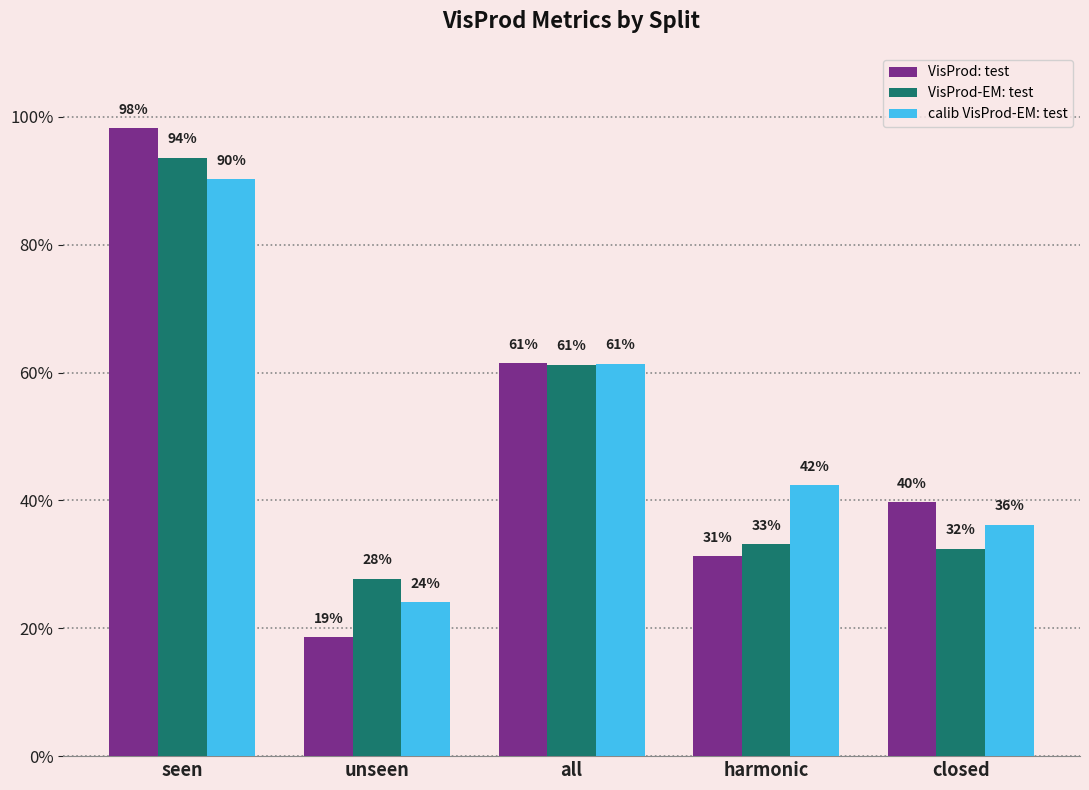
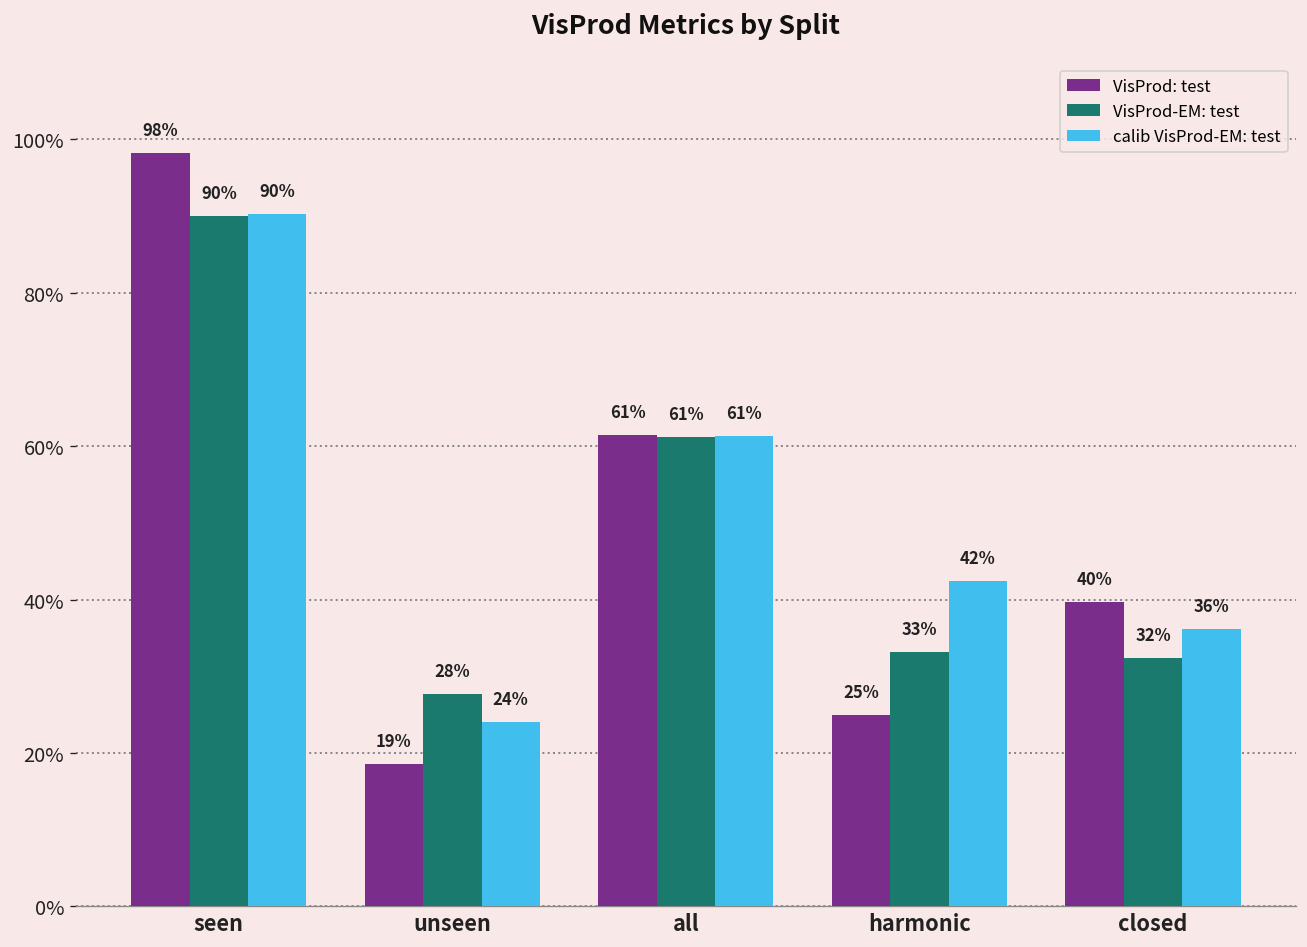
VisProd-EM: test, seen: 94% -> 90%
VisProd: test, harmonic: 31% -> 25%
